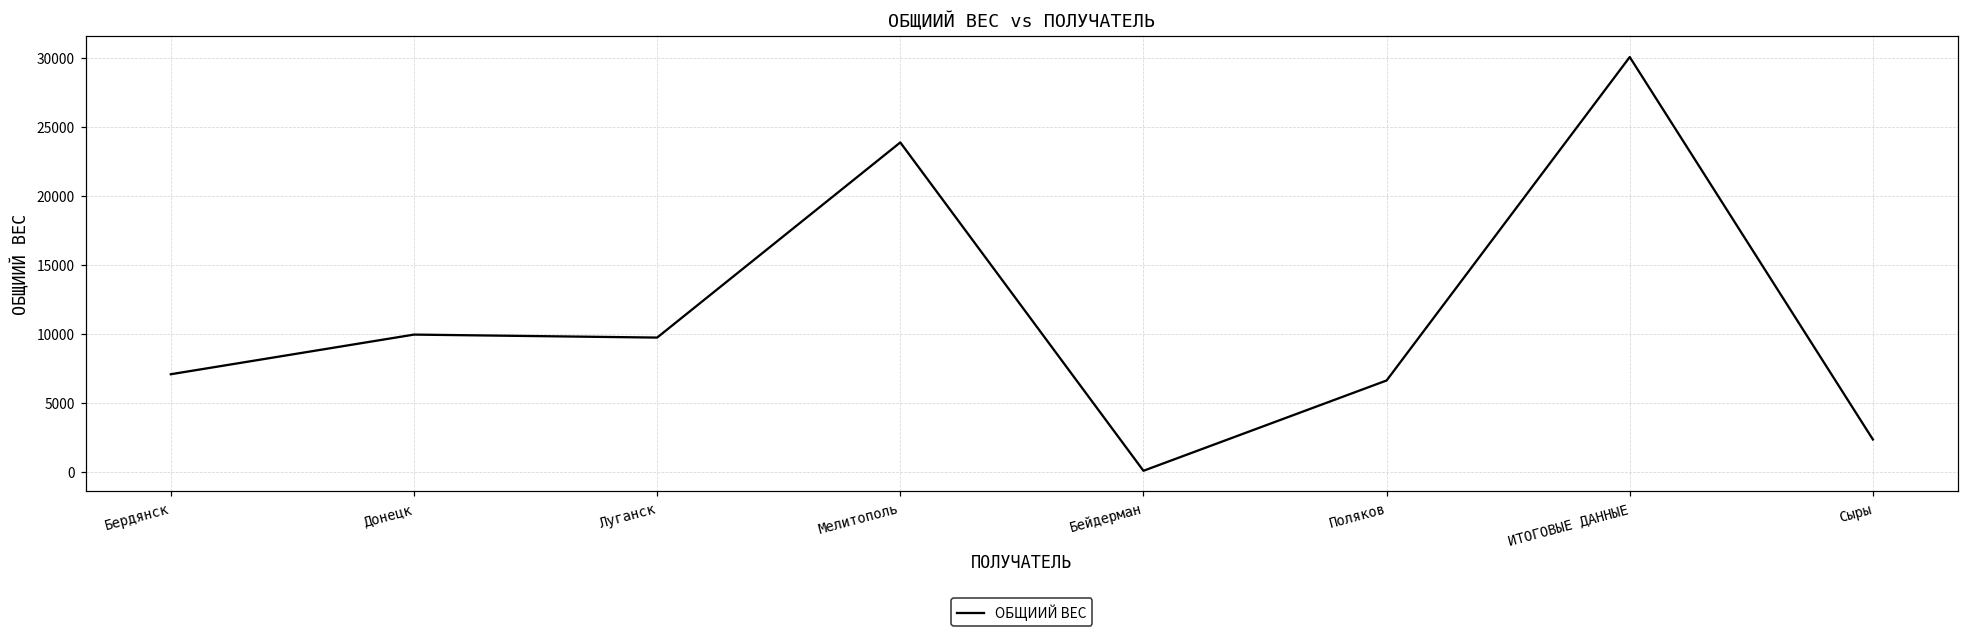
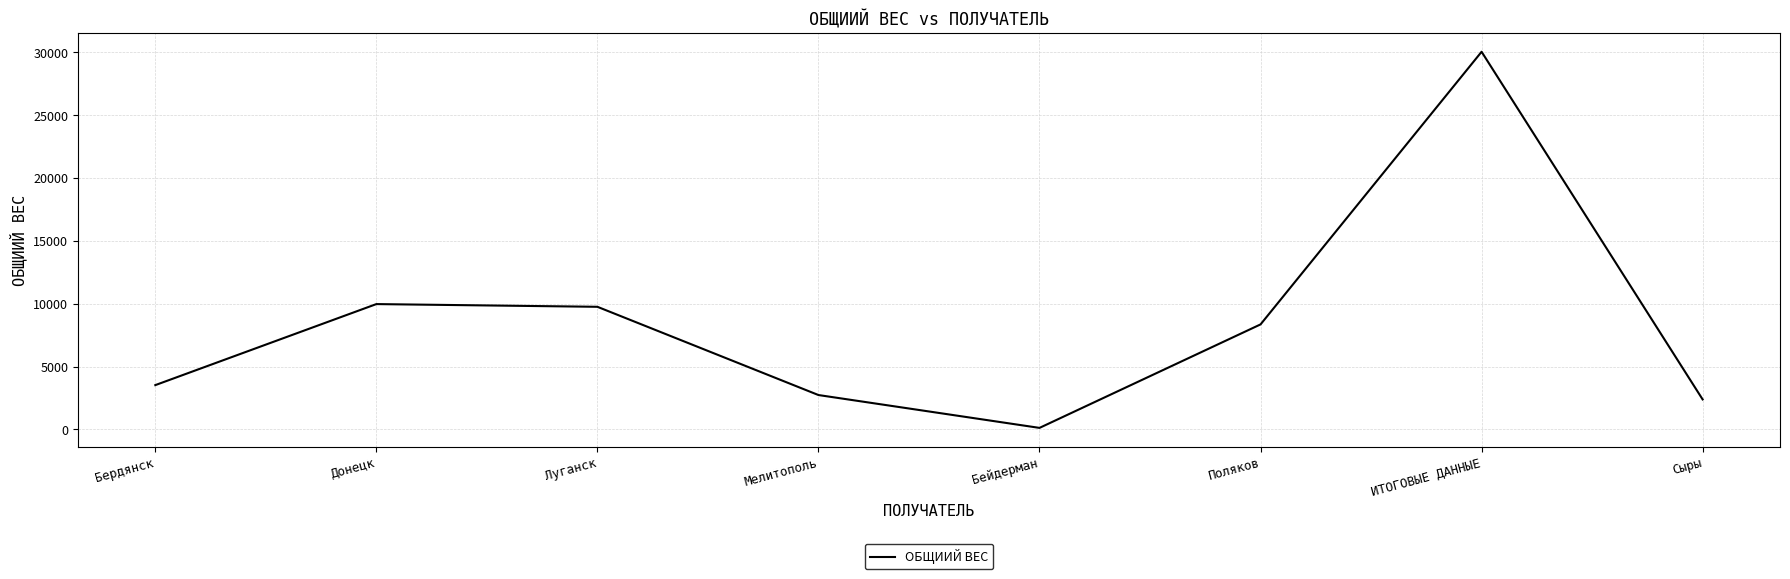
Бердянск: 7100 -> 3500
Мелитополь: 23900 -> 2700
Поляков: 6600 -> 8400
